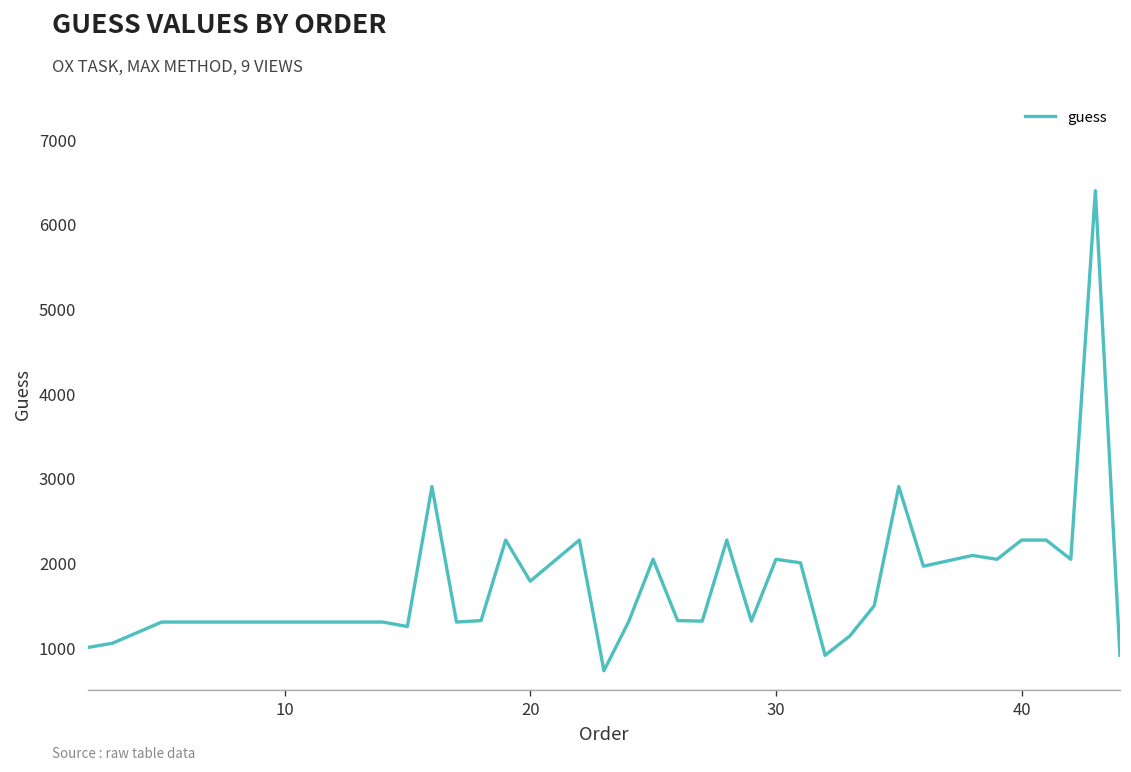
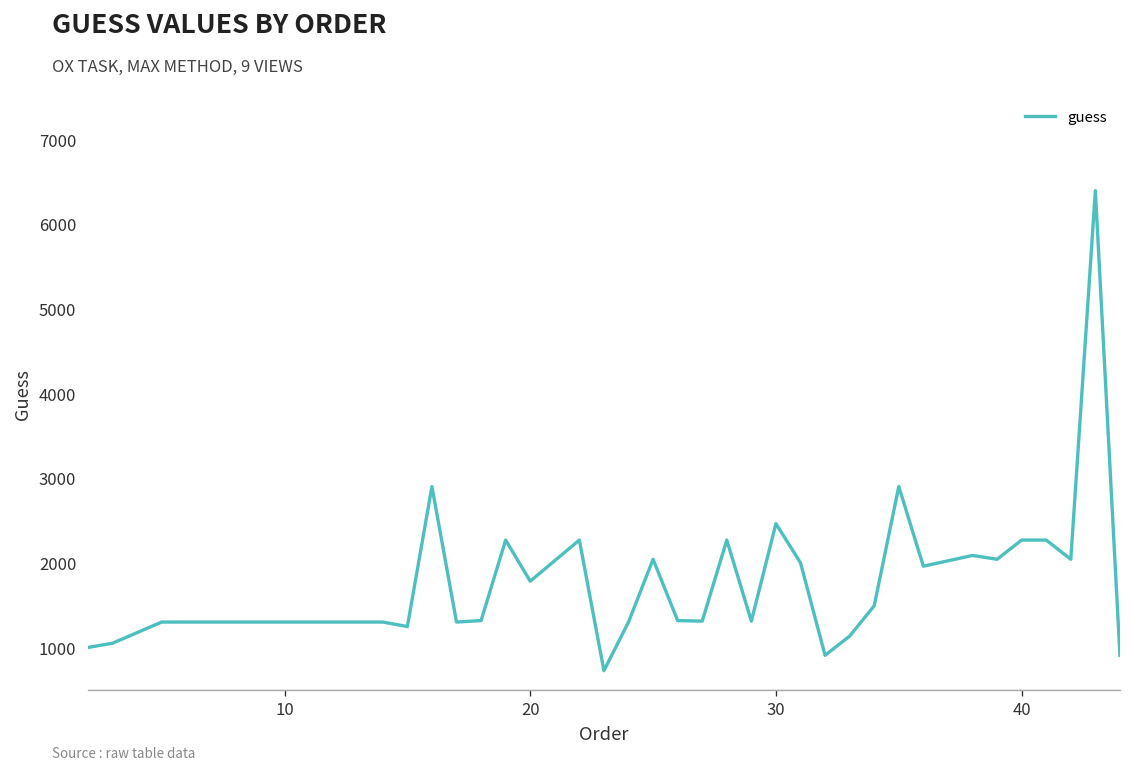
30: 2000 -> 2500
